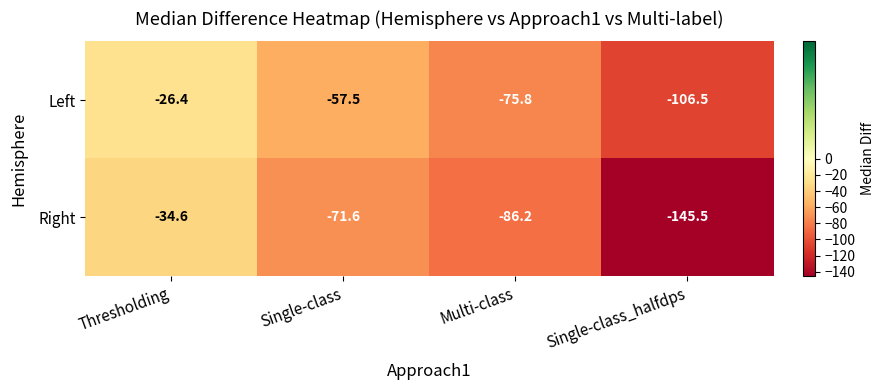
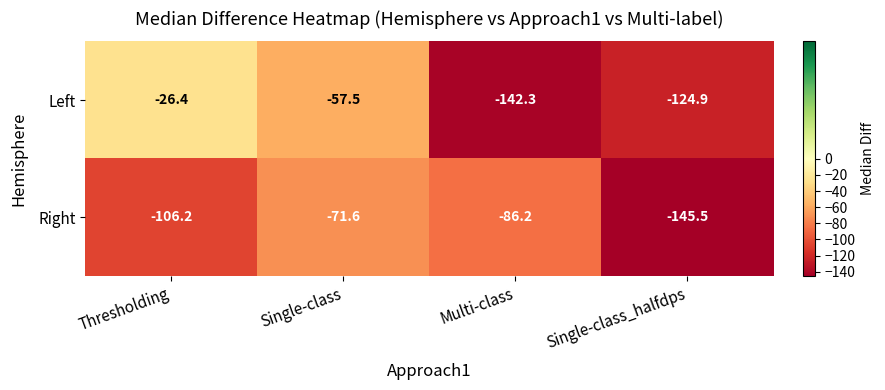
Left, Multi-class: -75.8 -> -142.3
Left, Single-class_halfdps: -106.5 -> -124.9
Right, Thresholding: -34.6 -> -106.2
